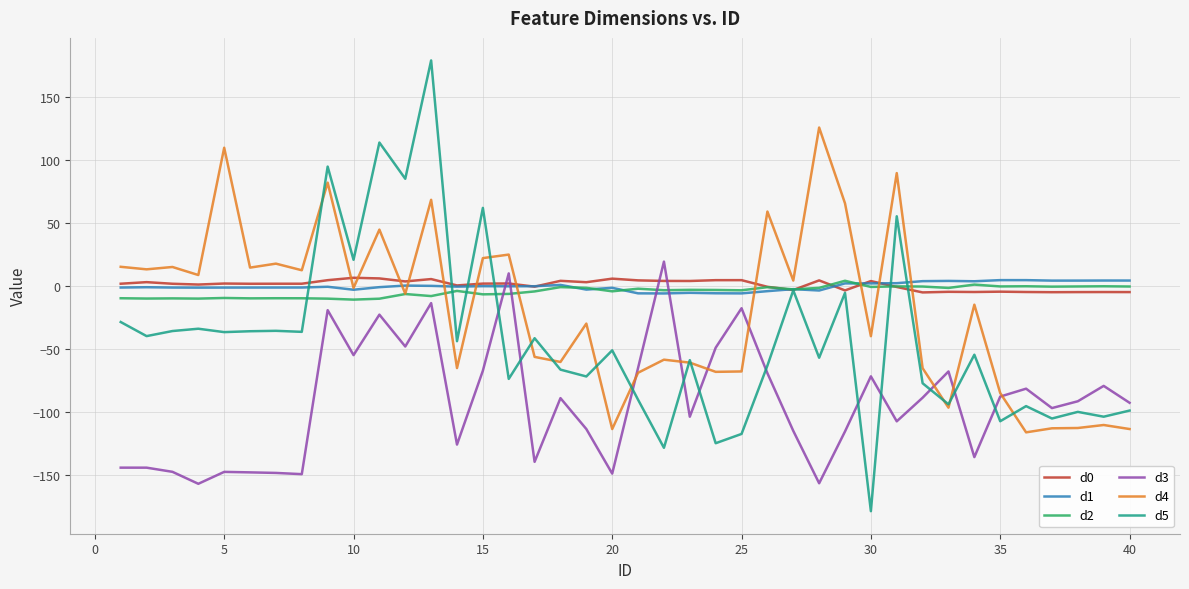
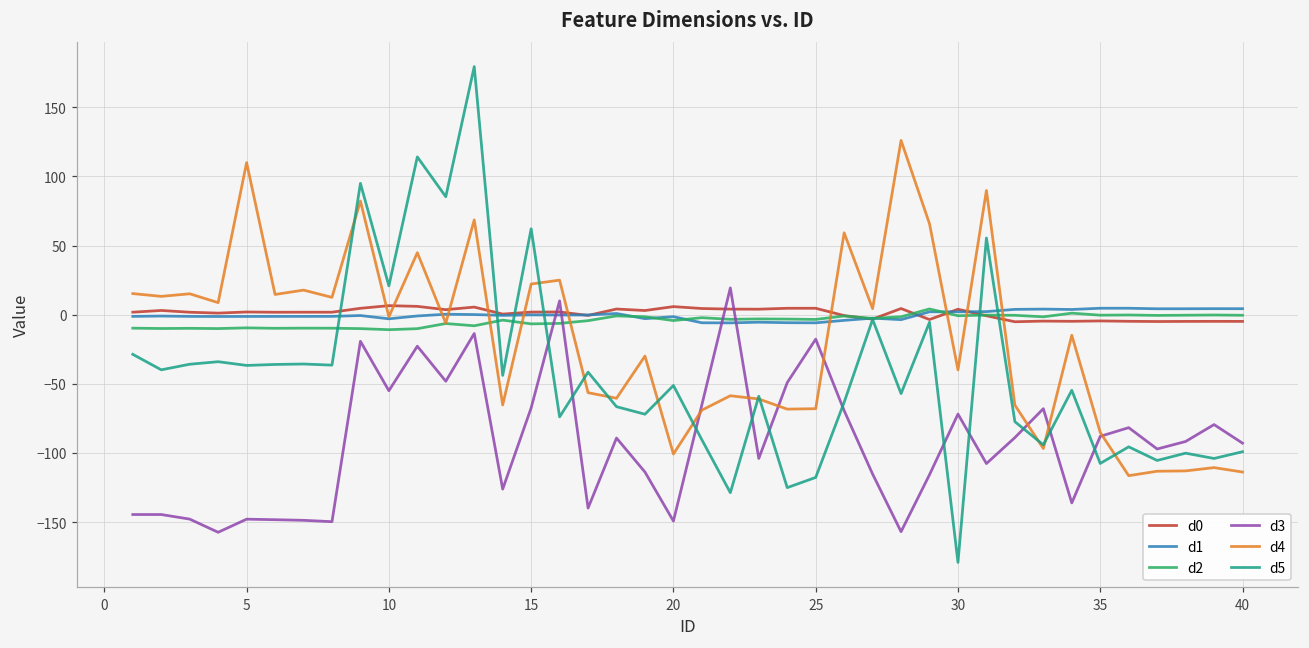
d4, 20: -114 -> -101
